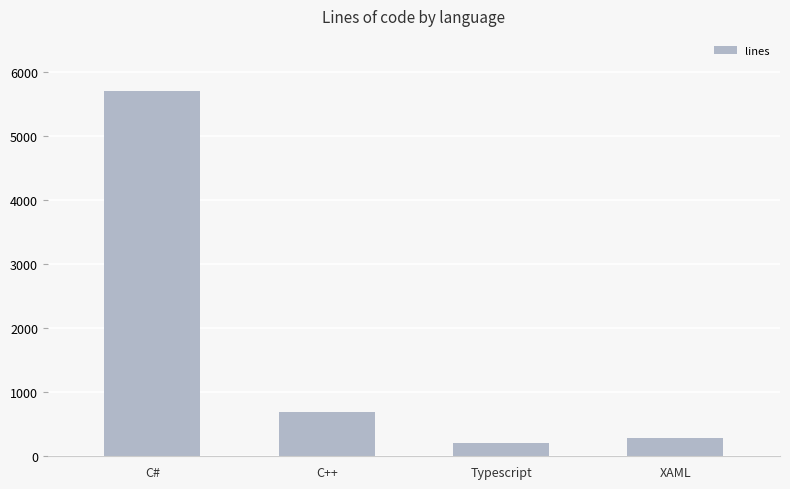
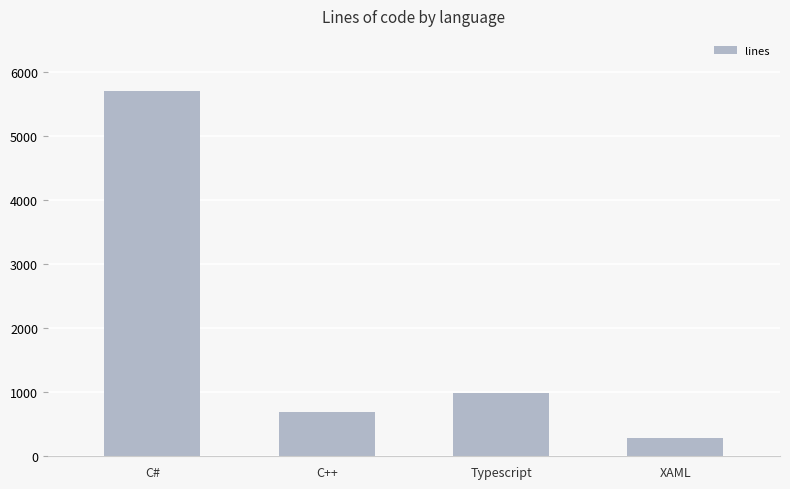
Typescript: 200 -> 1000
